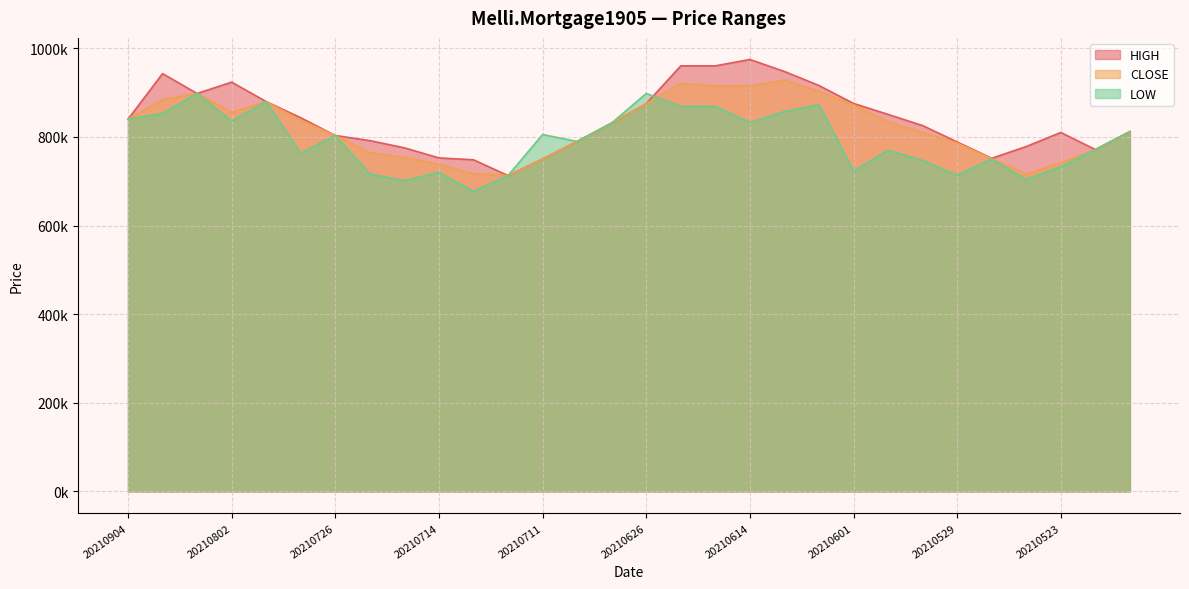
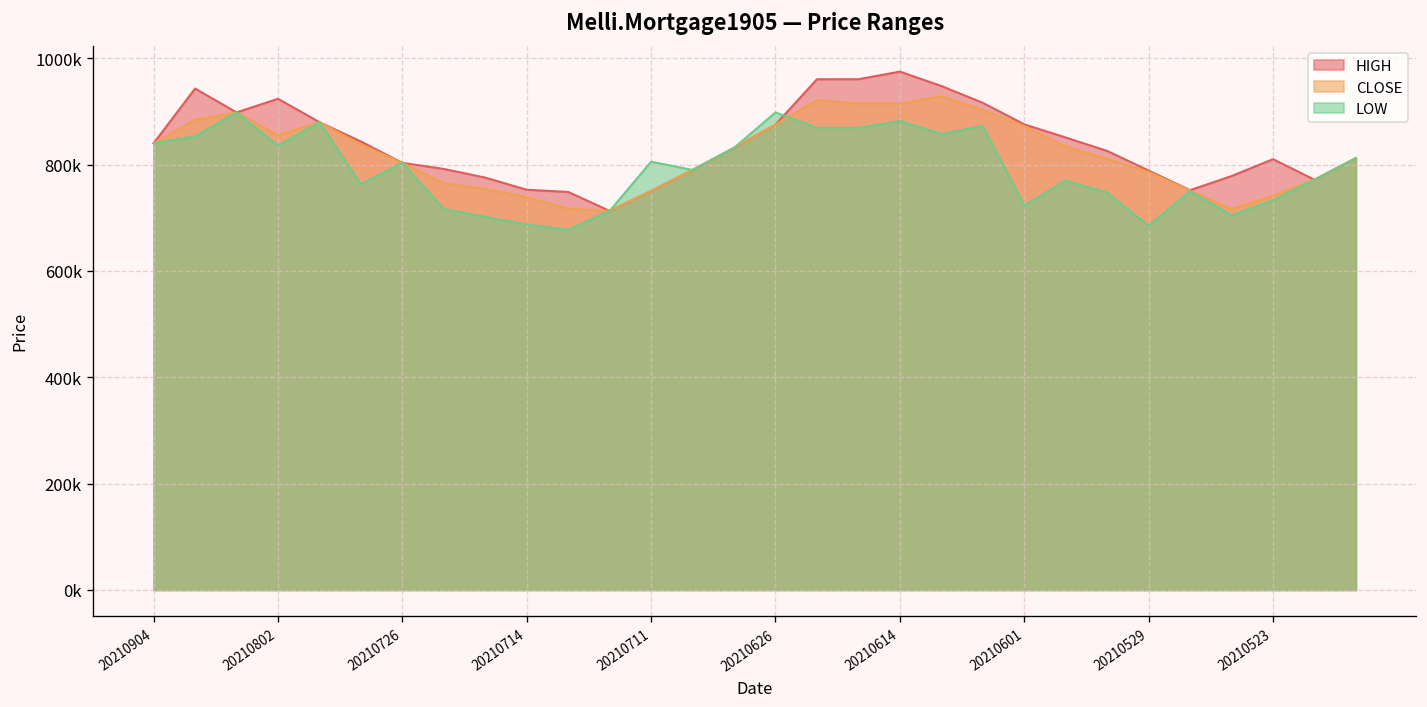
LOW, 20210714: 720000 -> 690000
LOW, 20210614: 830000 -> 880000
LOW, 20210529: 710000 -> 680000
